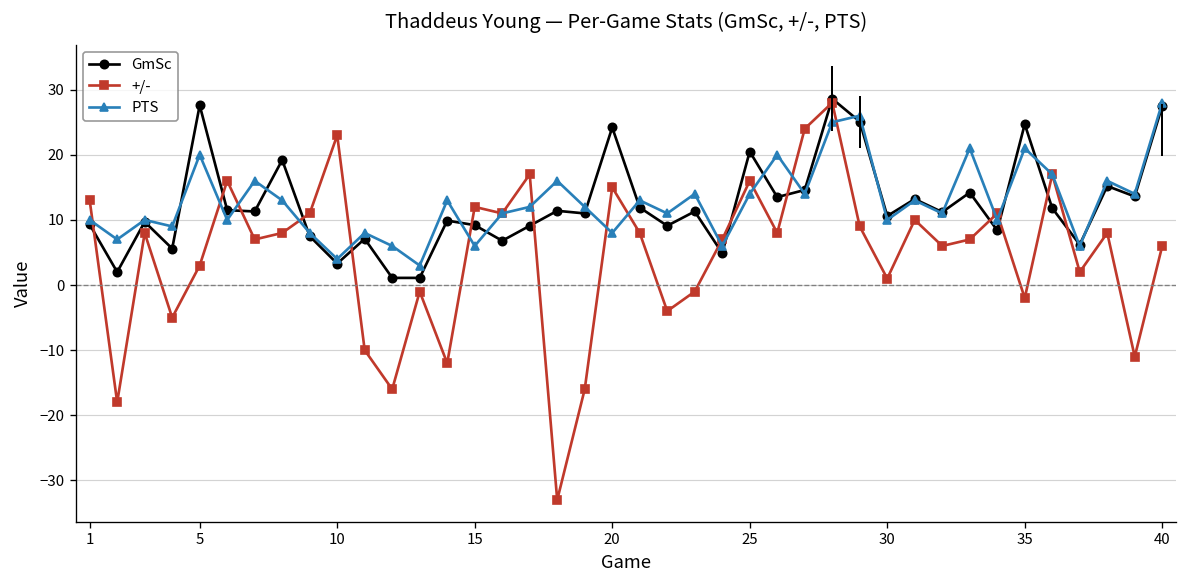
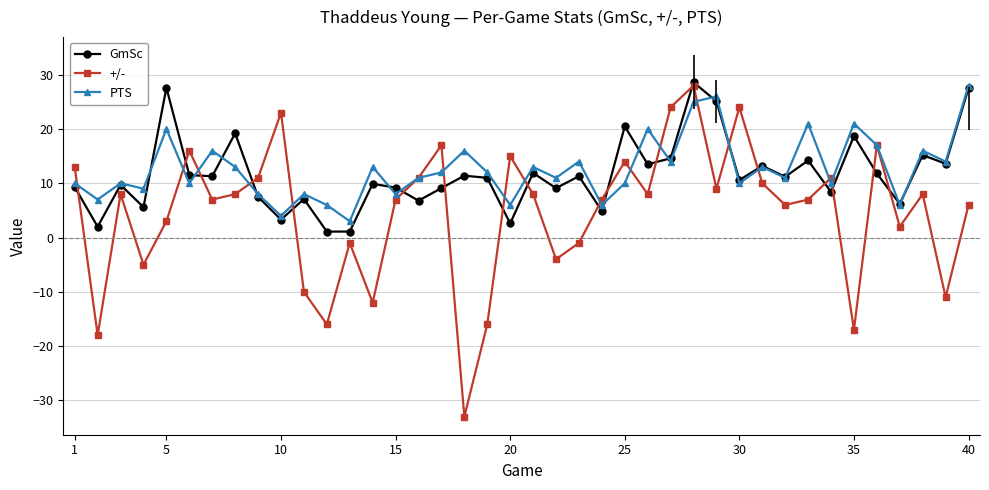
+/-, 15: 12 -> 7
PTS, 15: 6 -> 8
GmSc, 20: 24 -> 3
PTS, 20: 8 -> 6
+/-, 25: 16 -> 14
PTS, 25: 14 -> 10
+/-, 30: 1 -> 24
GmSc, 35: 25 -> 19
+/-, 35: -2 -> -17
